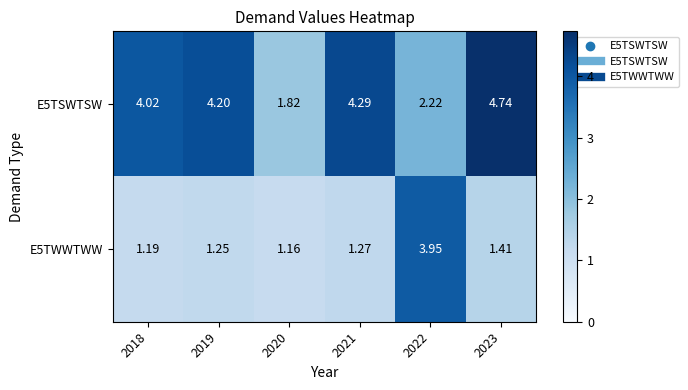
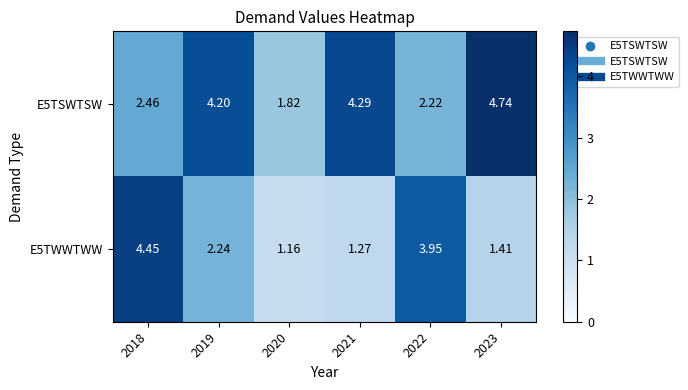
E5TSWTSW, 2018: 4.02 -> 2.46
E5TWWTWW, 2018: 1.19 -> 4.45
E5TWWTWW, 2019: 1.25 -> 2.24
